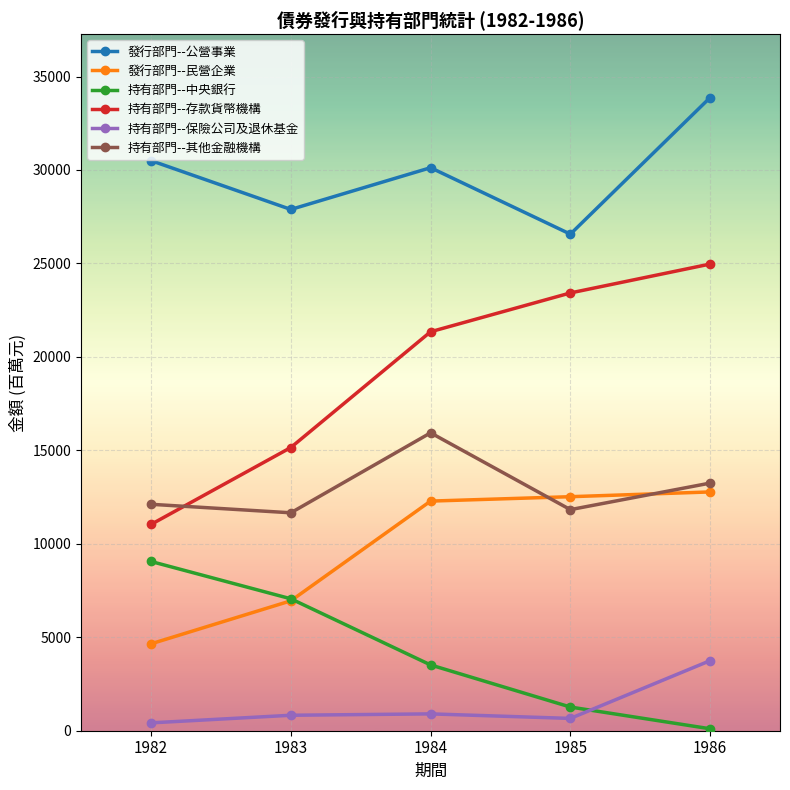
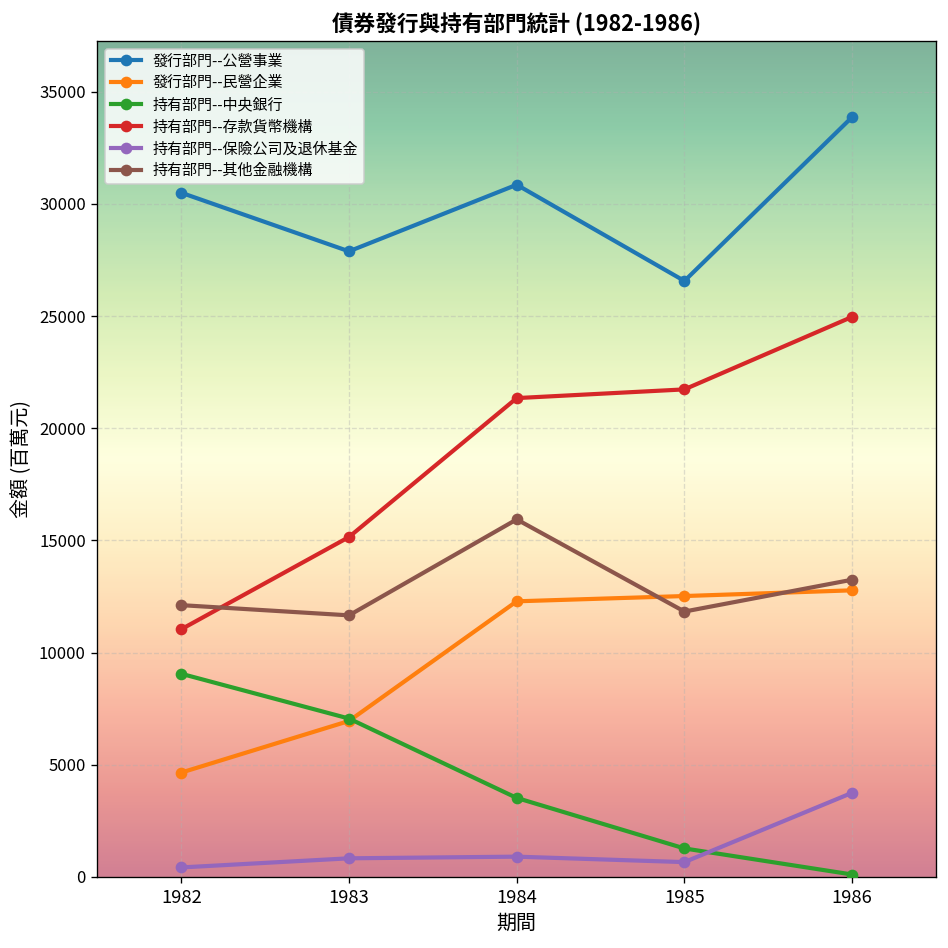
發行部門--公營事業, 1984: 30100 -> 30900
持有部門--存款貨幣機構, 1985: 23400 -> 21700
